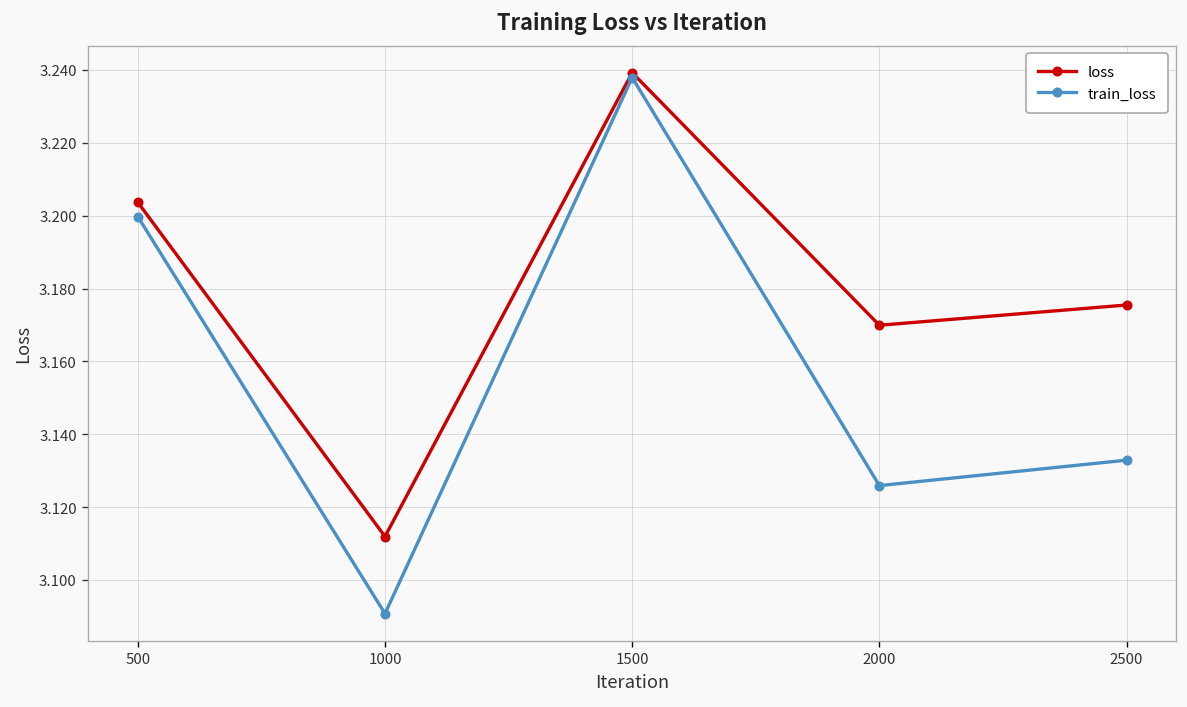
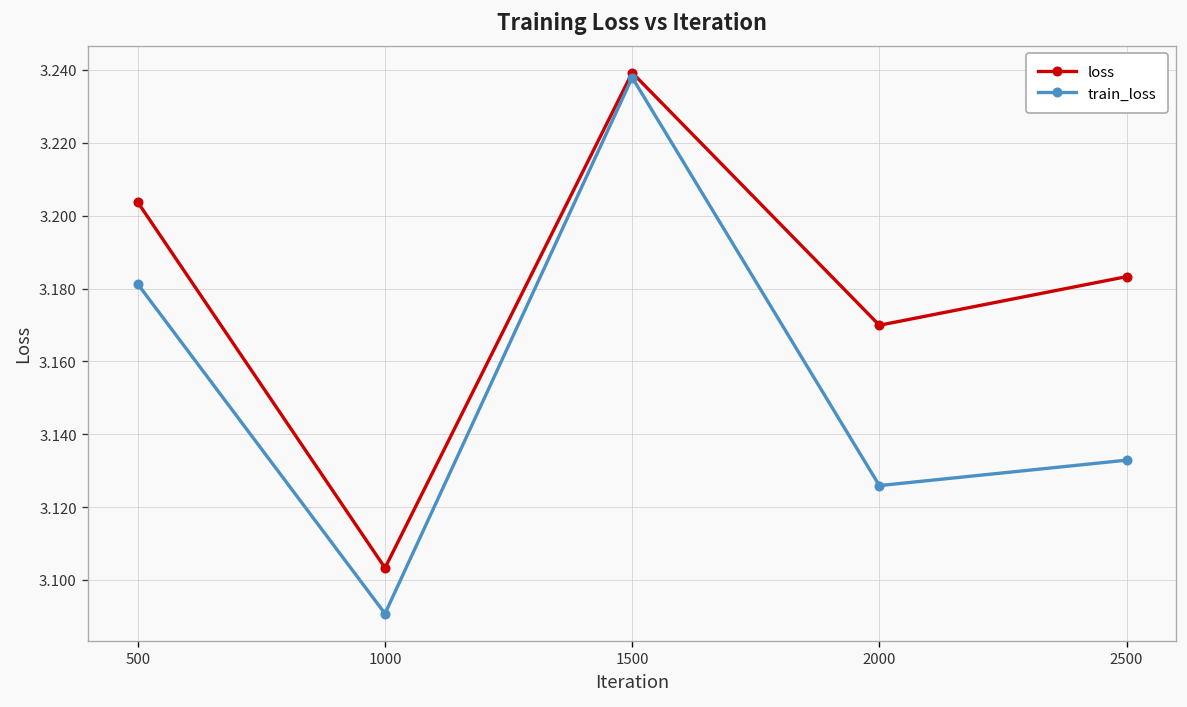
train_loss, 500: 3.200 -> 3.181
loss, 1000: 3.112 -> 3.103
loss, 2500: 3.175 -> 3.183
